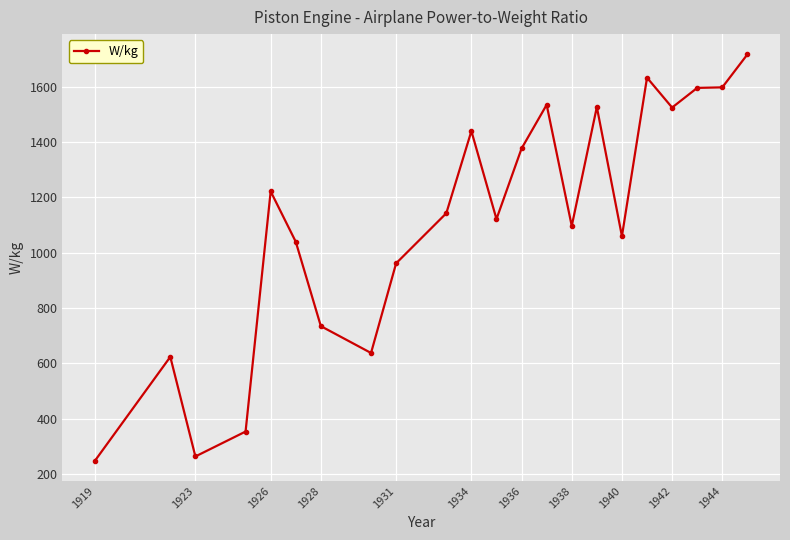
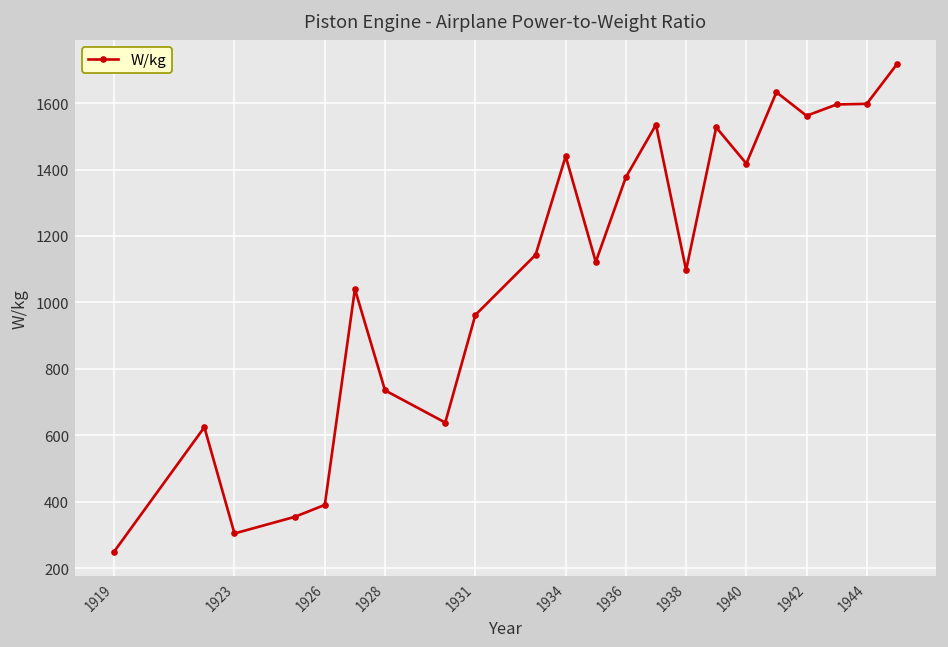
1923: 260 -> 300
1926: 1220 -> 390
1940: 1060 -> 1420
1942: 1530 -> 1560
